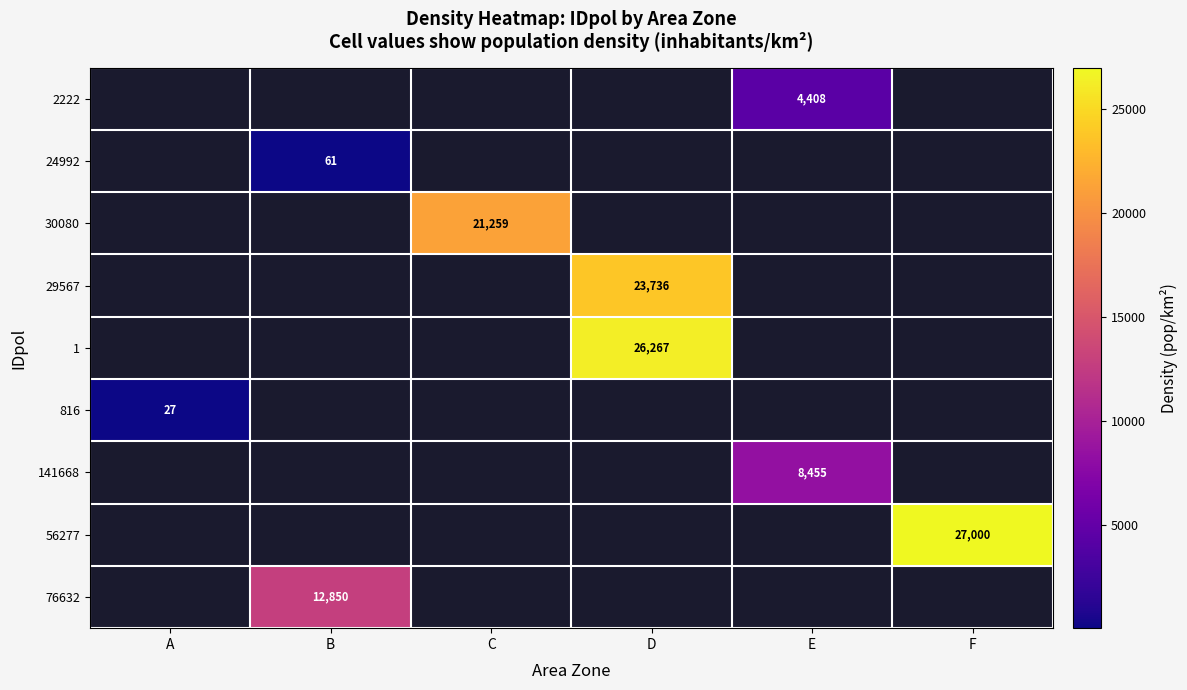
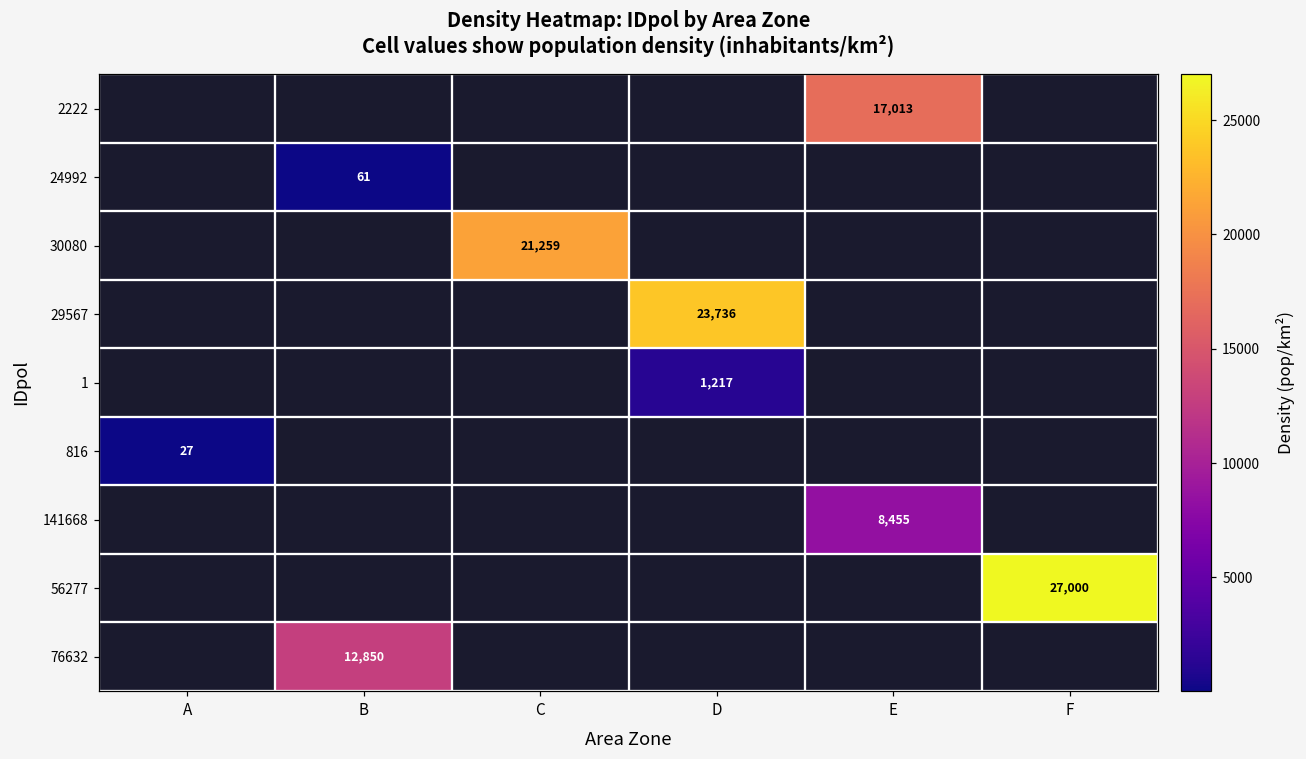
2222, E: 4,408 -> 17,013
1, D: 26,267 -> 1,217
